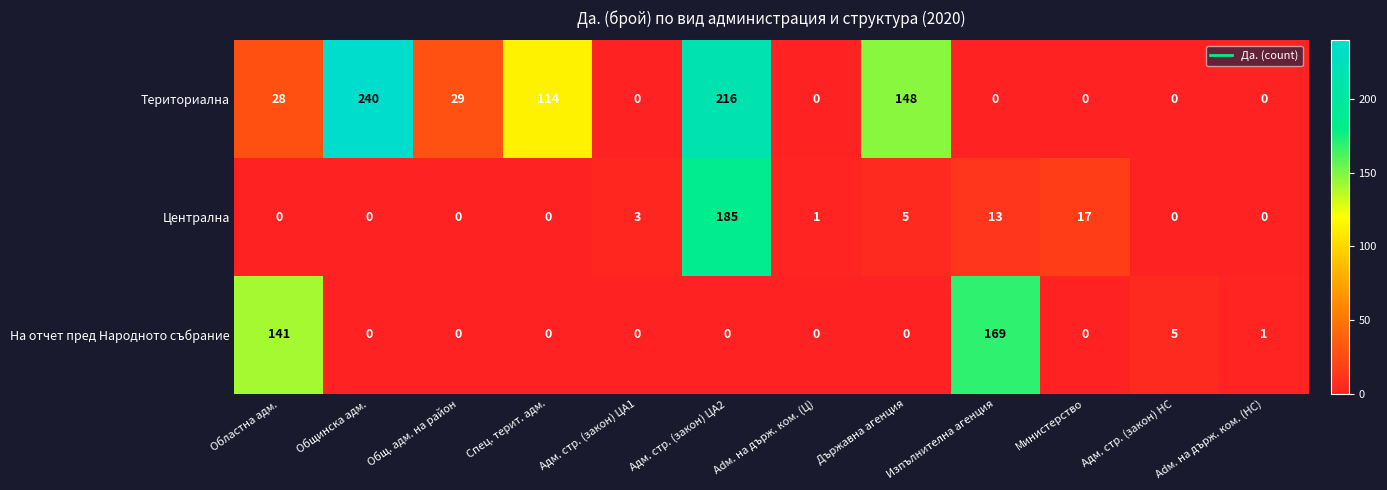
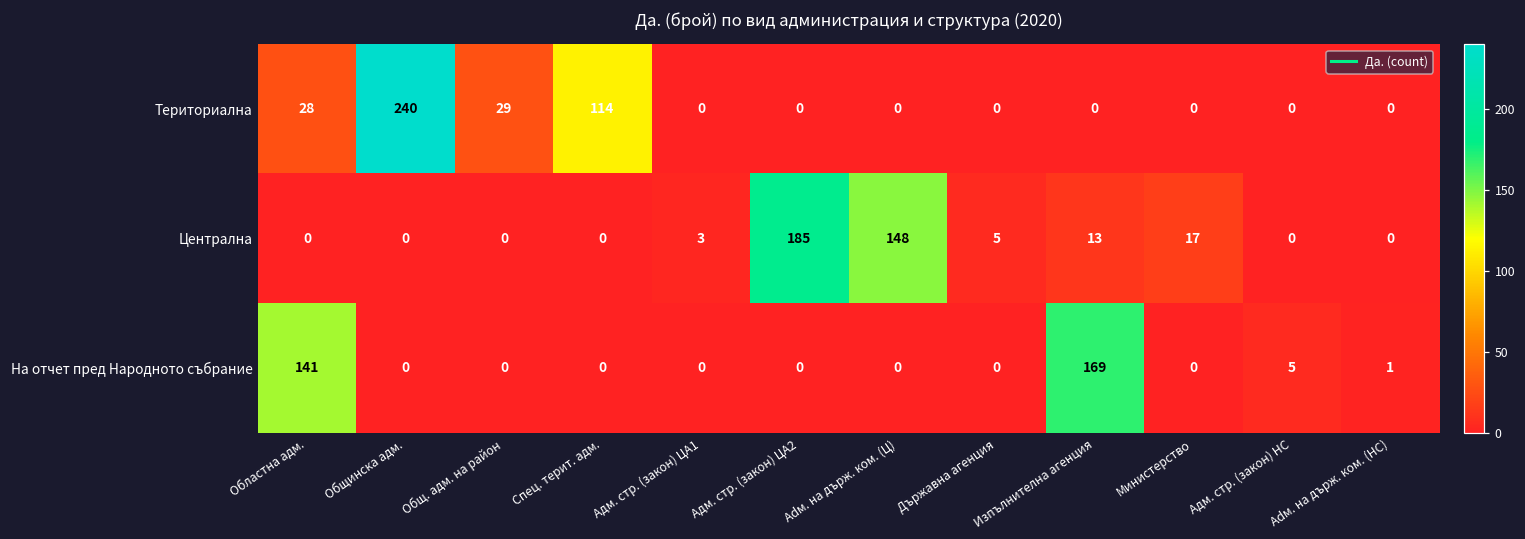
Териториална, Адм. стр. (закон) ЦА2: 216 -> 0
Териториална, Държавна агенция: 148 -> 0
Централна, Adм. на държ. ком. (Ц): 1 -> 148
